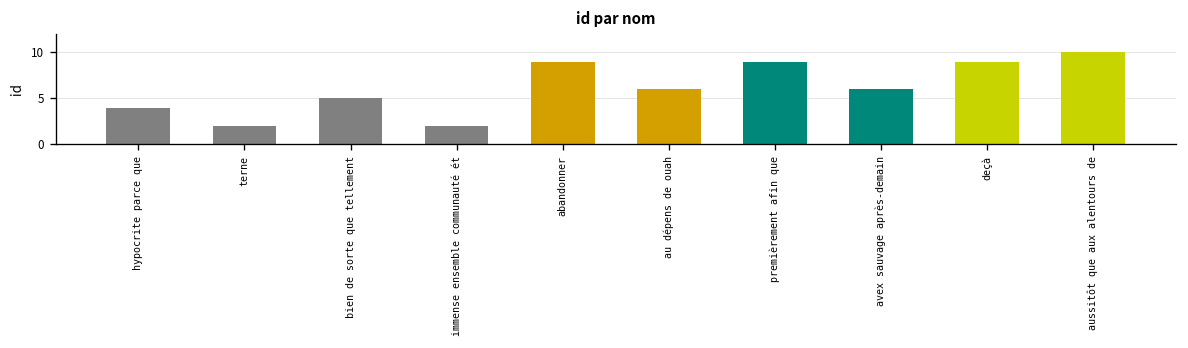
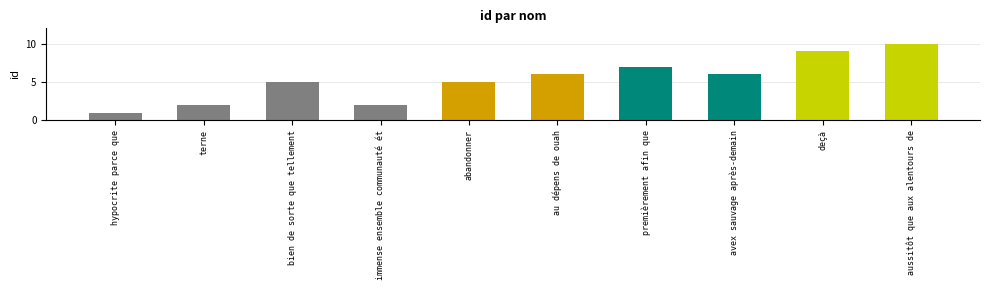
hypocrite parce que: 4 -> 1
abandonner: 9 -> 5
premièrement afin que: 9 -> 7
